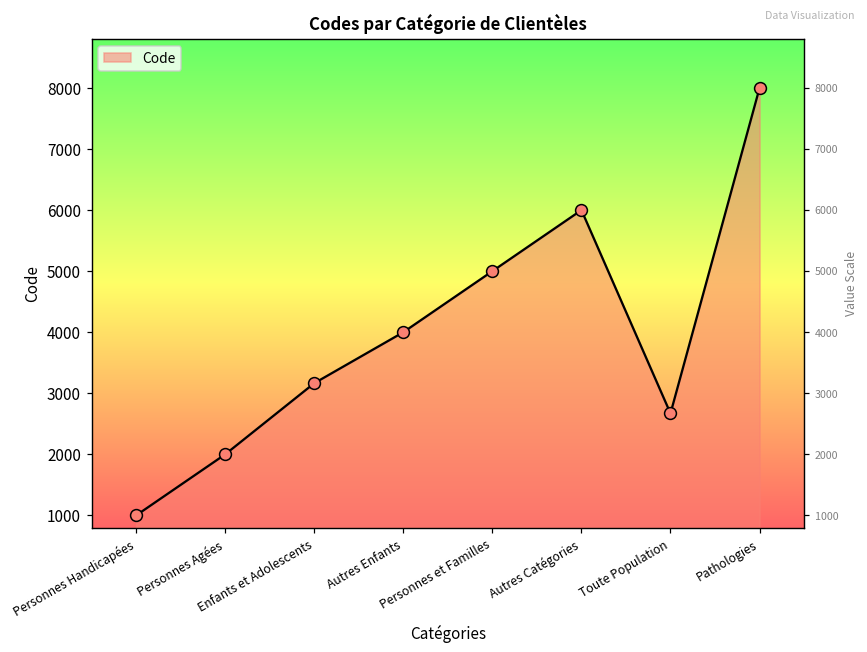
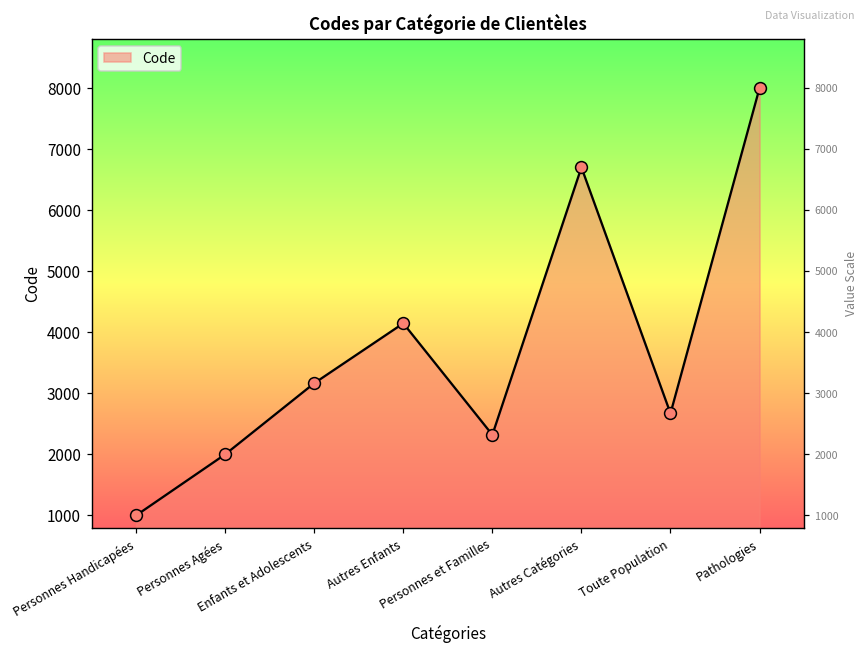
Autres Enfants: 4000 -> 4100
Personnes et Familles: 5000 -> 2300
Autres Catégories: 6000 -> 6700
